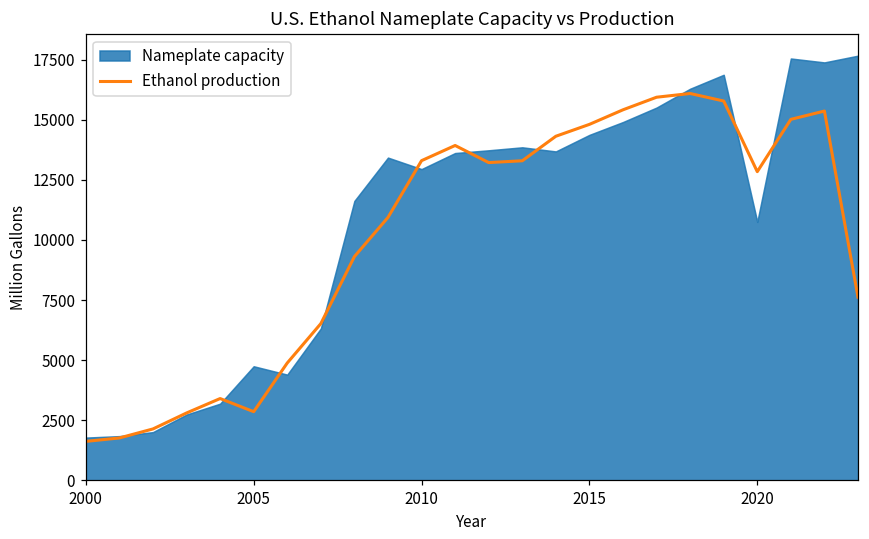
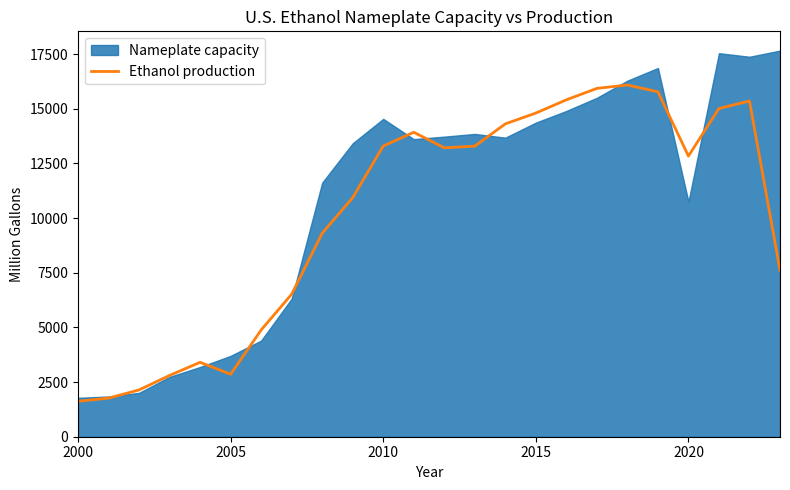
Nameplate capacity, 2005: 4700 -> 3700
Nameplate capacity, 2010: 12900 -> 14500
